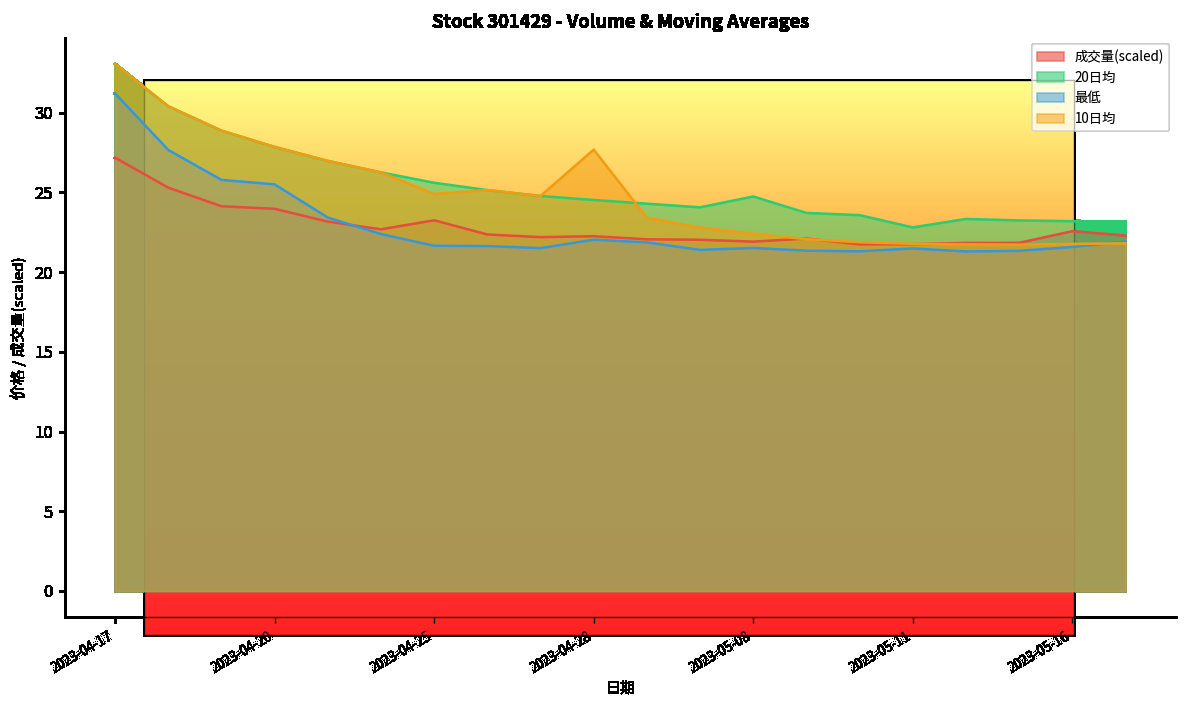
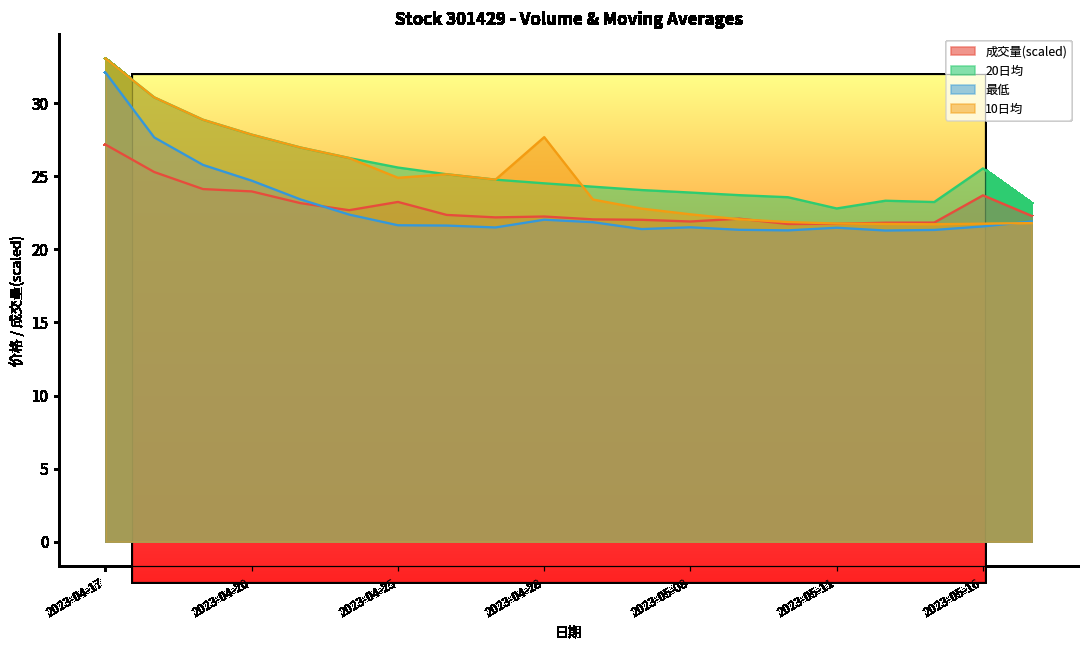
Stock 301429 - Volume & Moving Averages, 最低, 2023-04-17: 31.2 -> 32.1
Stock 301429 - Volume & Moving Averages, 最低, 2023-04-20: 25.5 -> 24.7
Stock 301429 - Volume & Moving Averages, 20日均, 2023-05-08: 24.7 -> 23.9
Stock 301429 - Volume & Moving Averages, 成交量(scaled), 2023-05-16: 22.6 -> 23.7
Stock 301429 - Volume & Moving Averages, 20日均, 2023-05-16: 23.2 -> 25.5
